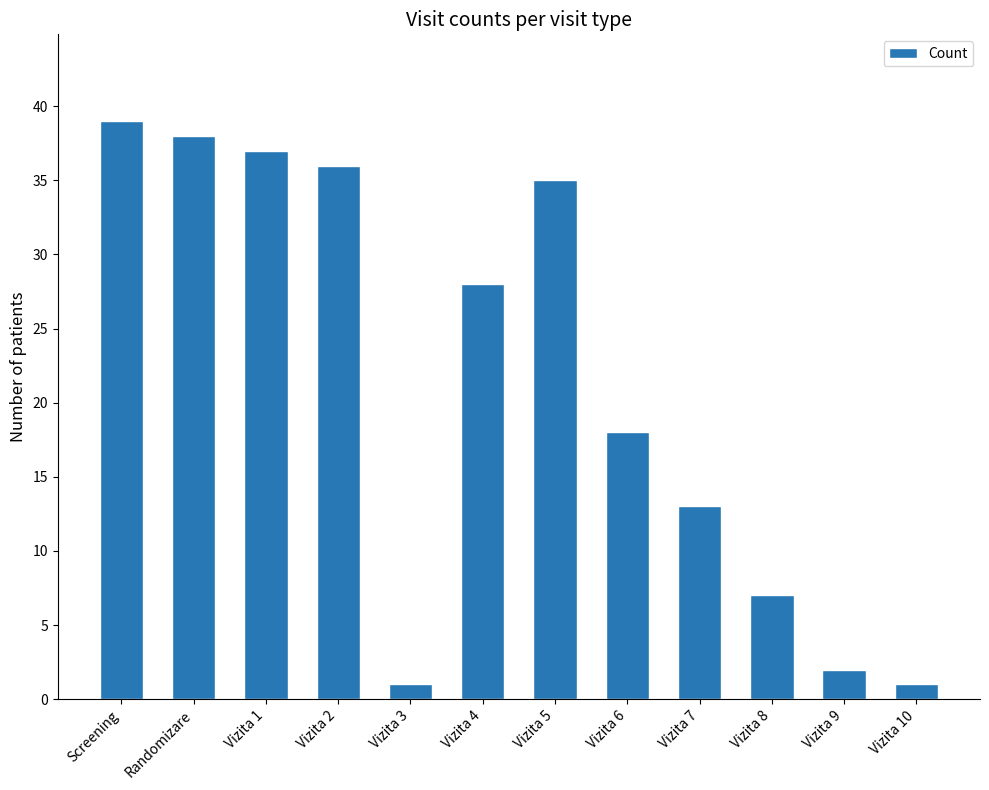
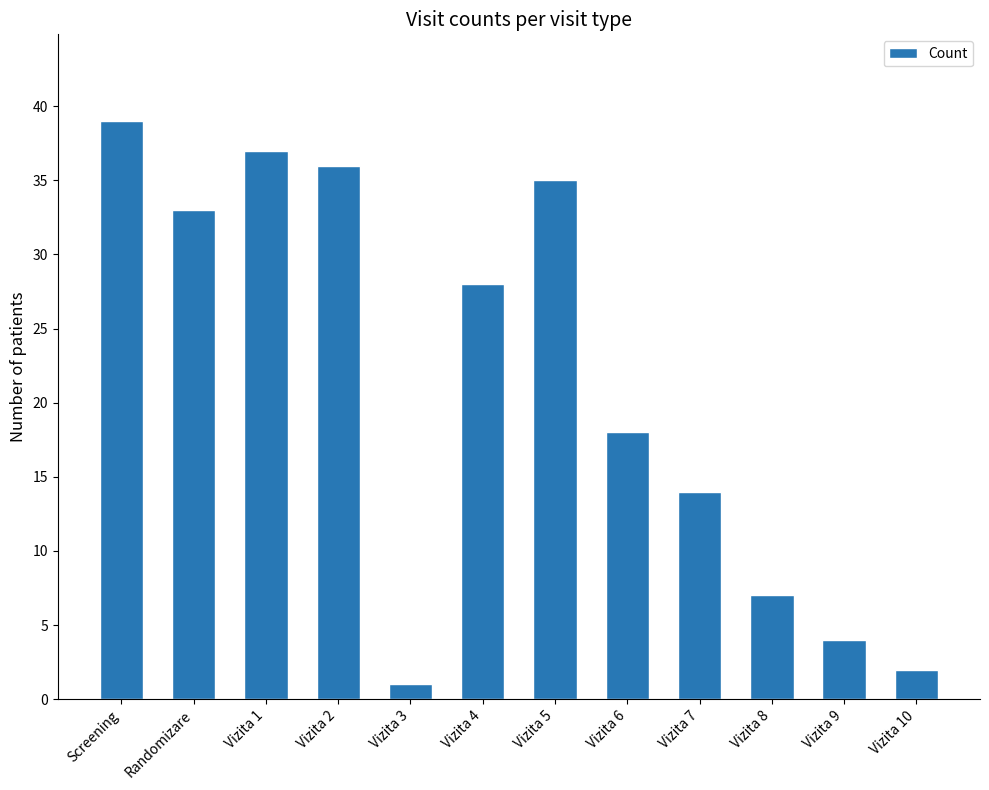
Randomizare: 38 -> 33
Vizita 7: 13 -> 14
Vizita 9: 2 -> 4
Vizita 10: 1 -> 2
